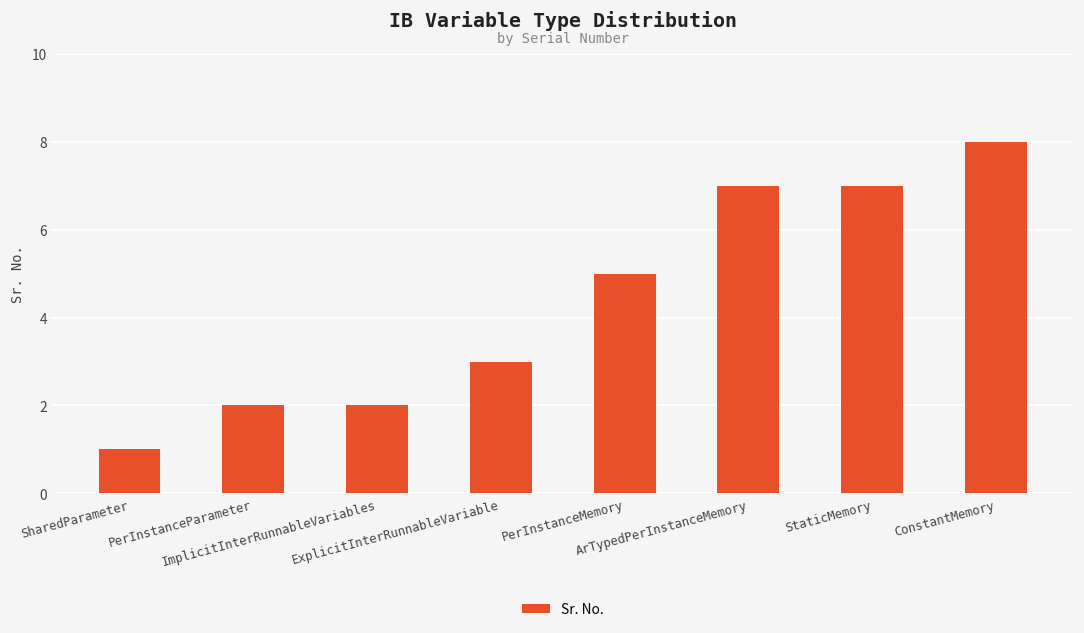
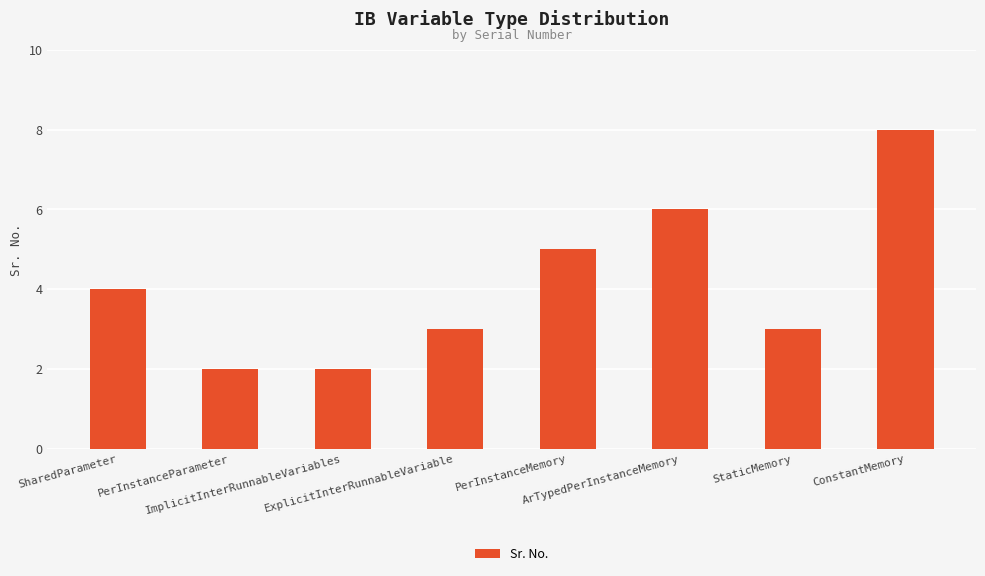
SharedParameter: 1 -> 4
ArTypedPerInstanceMemory: 7 -> 6
StaticMemory: 7 -> 3
